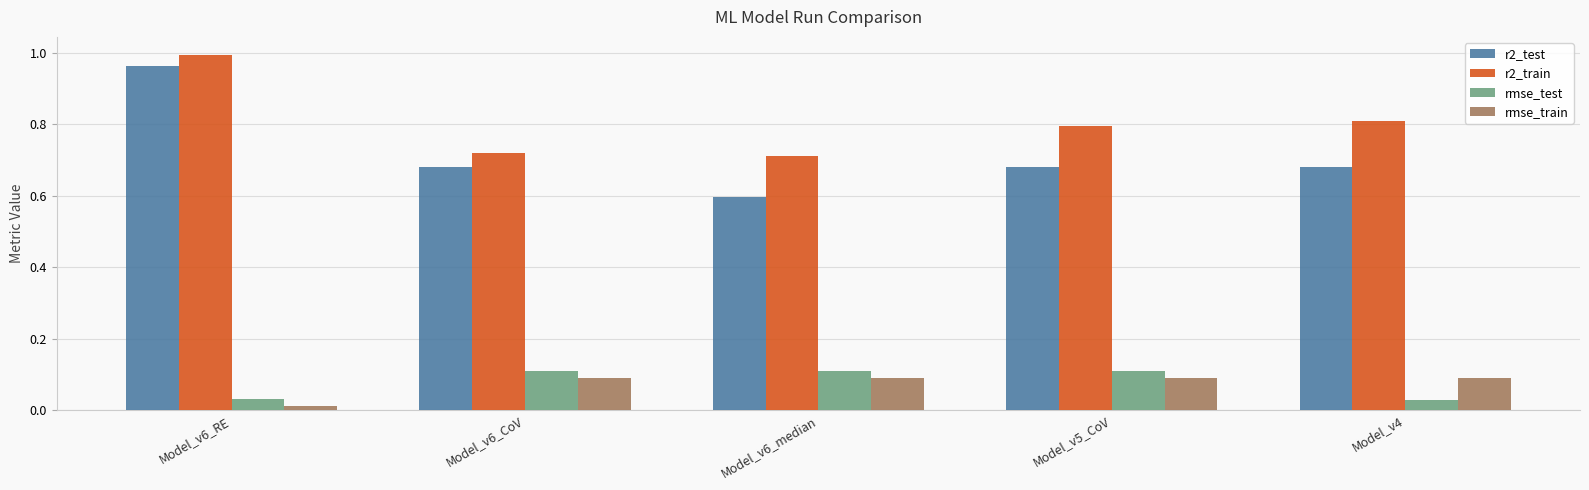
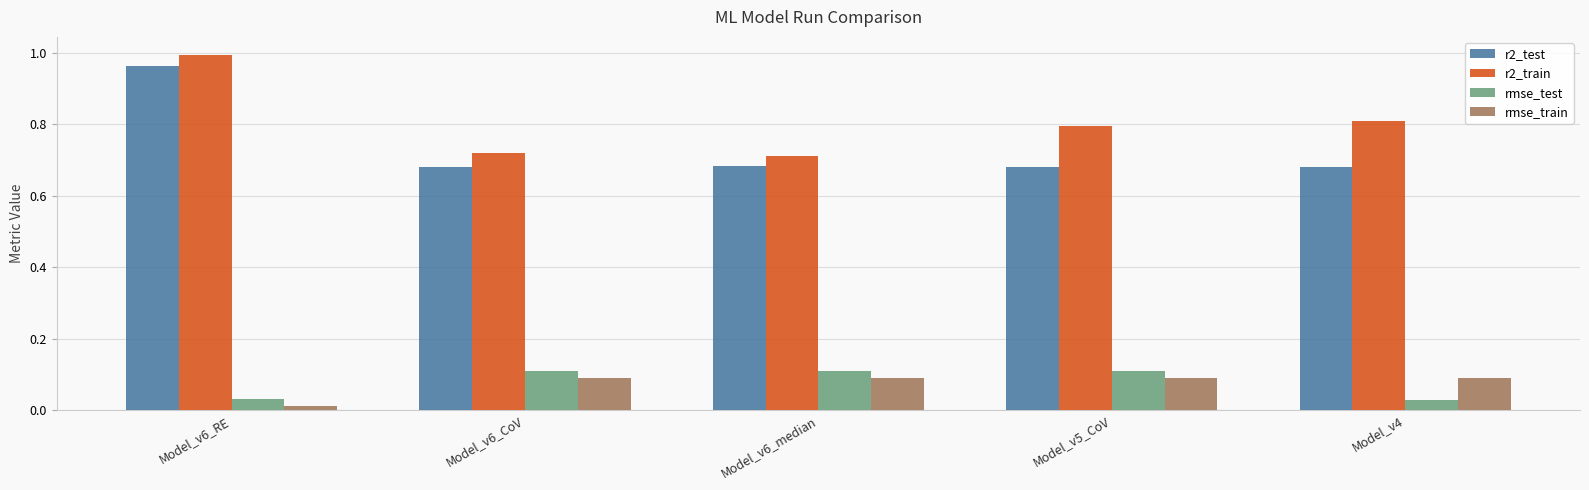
r2_test, Model_v6_median: 0.60 -> 0.68
